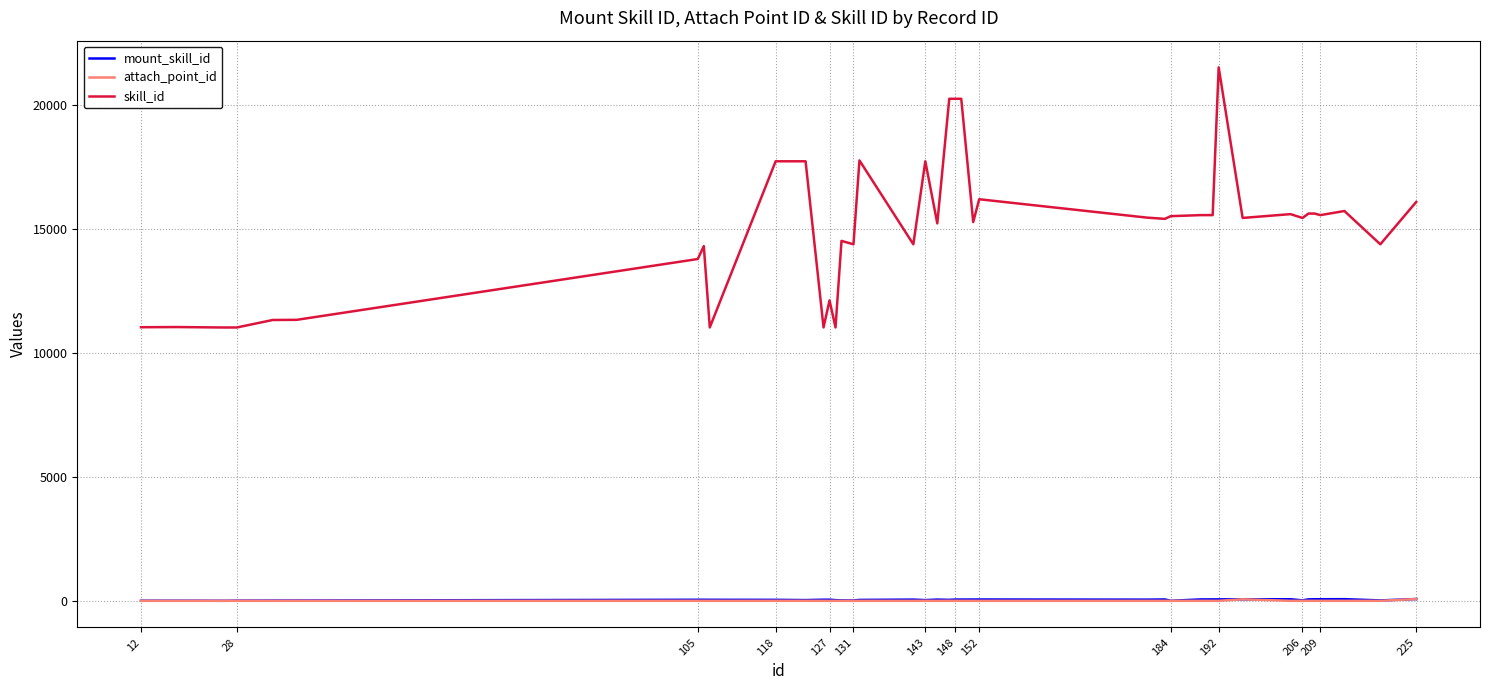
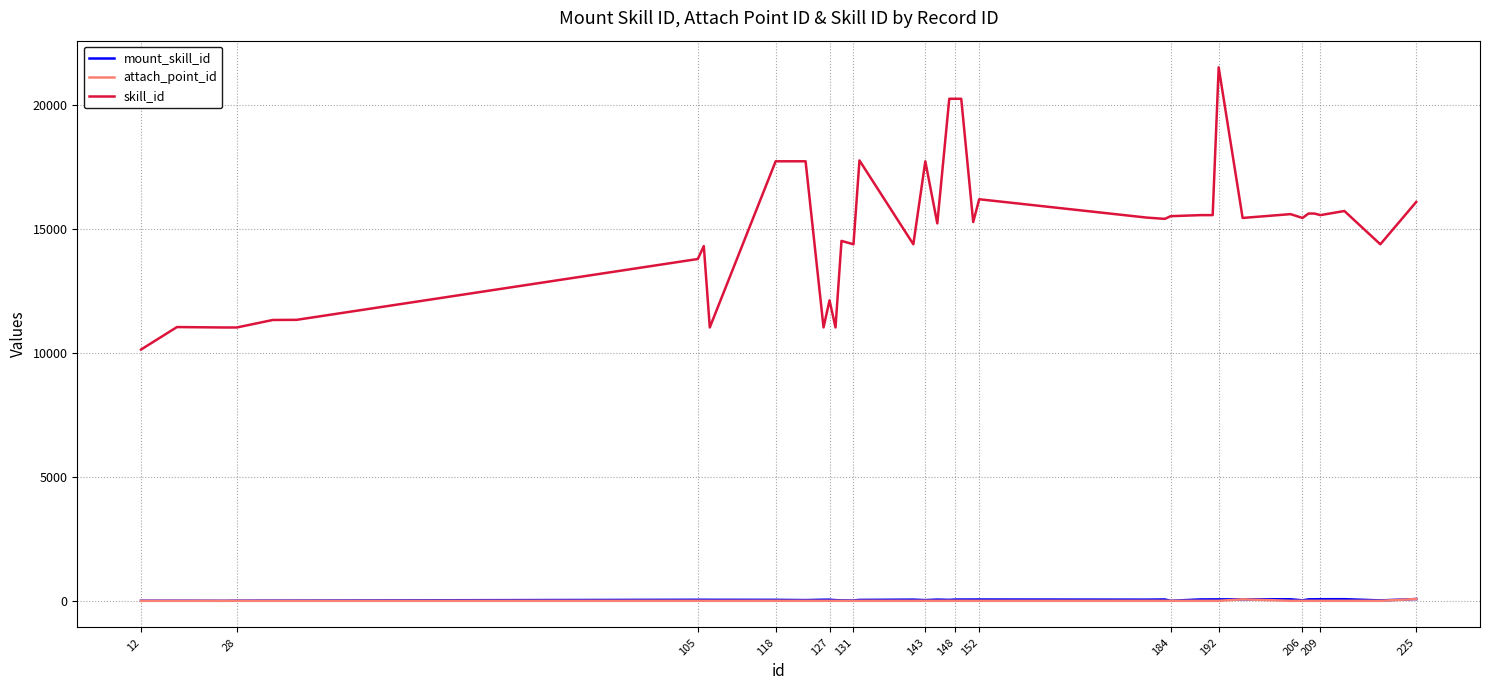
skill_id, 12: 11000 -> 10100
